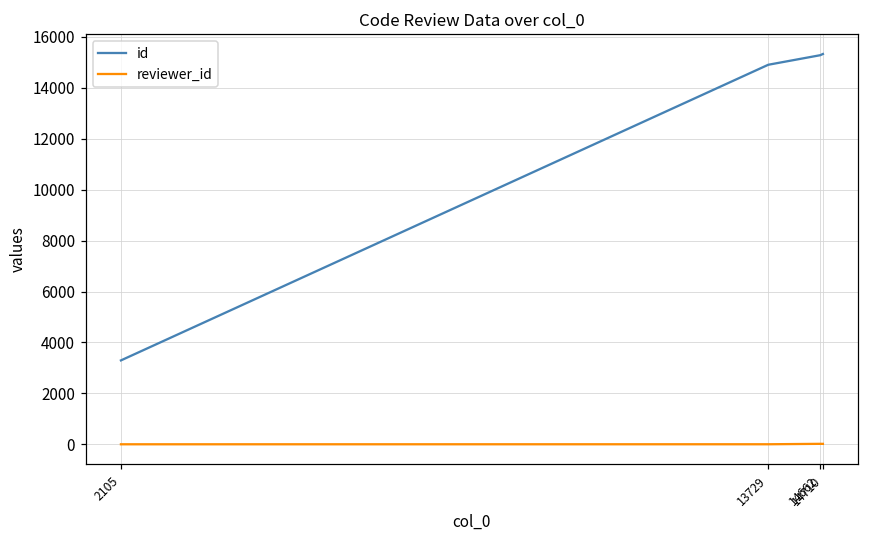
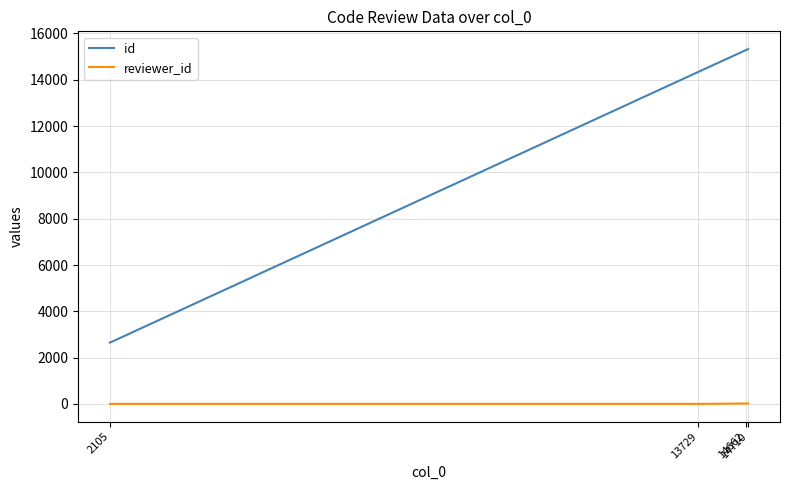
id, 2105: 3300 -> 2600
id, 13729: 14900 -> 14300
